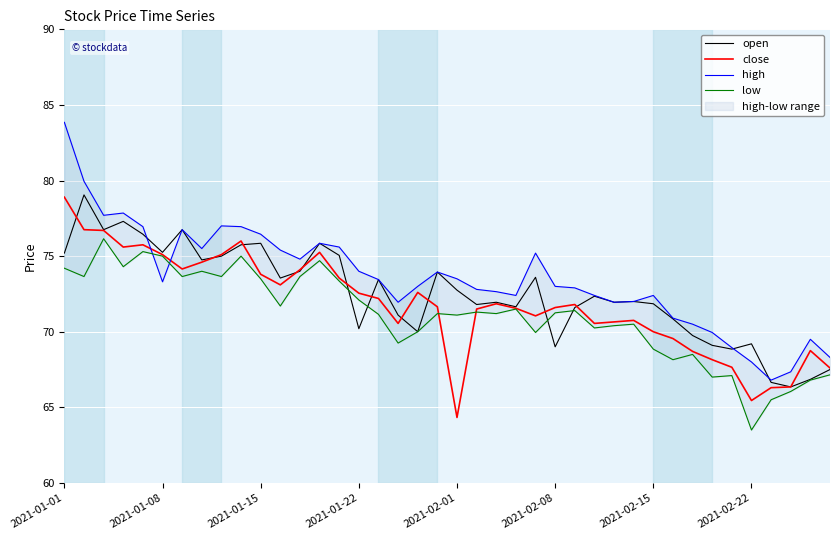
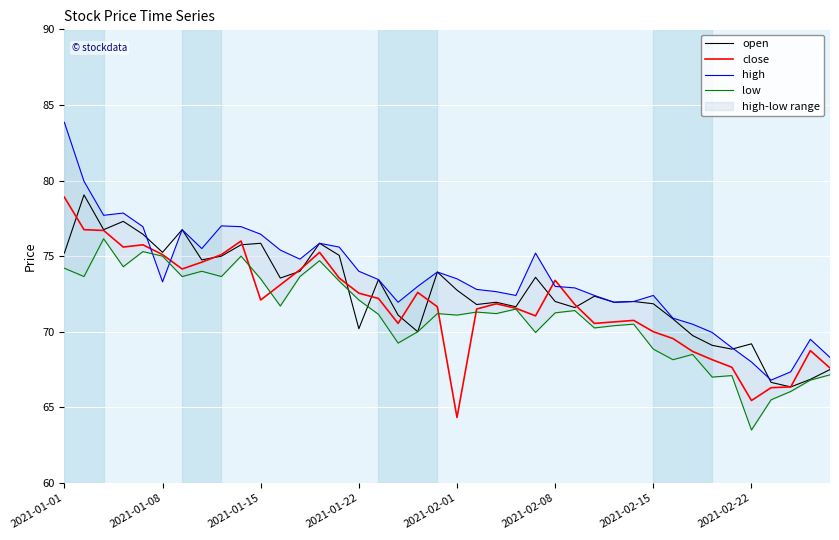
close, 2021-01-15: 73.8 -> 72.1
open, 2021-02-08: 69 -> 72
close, 2021-02-08: 71.6 -> 73.4
